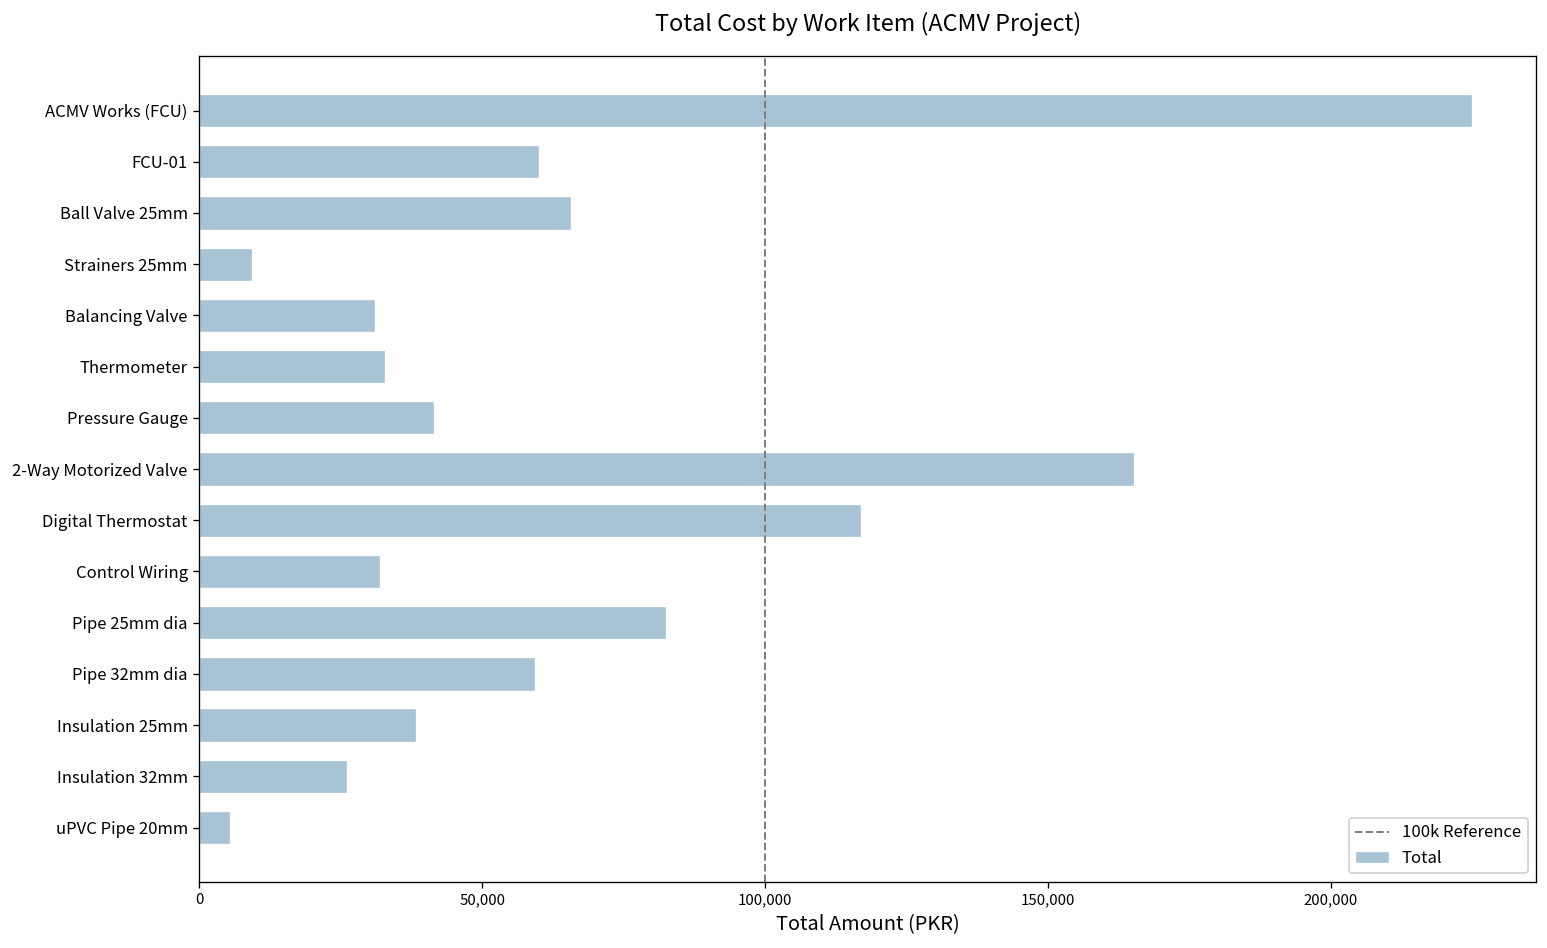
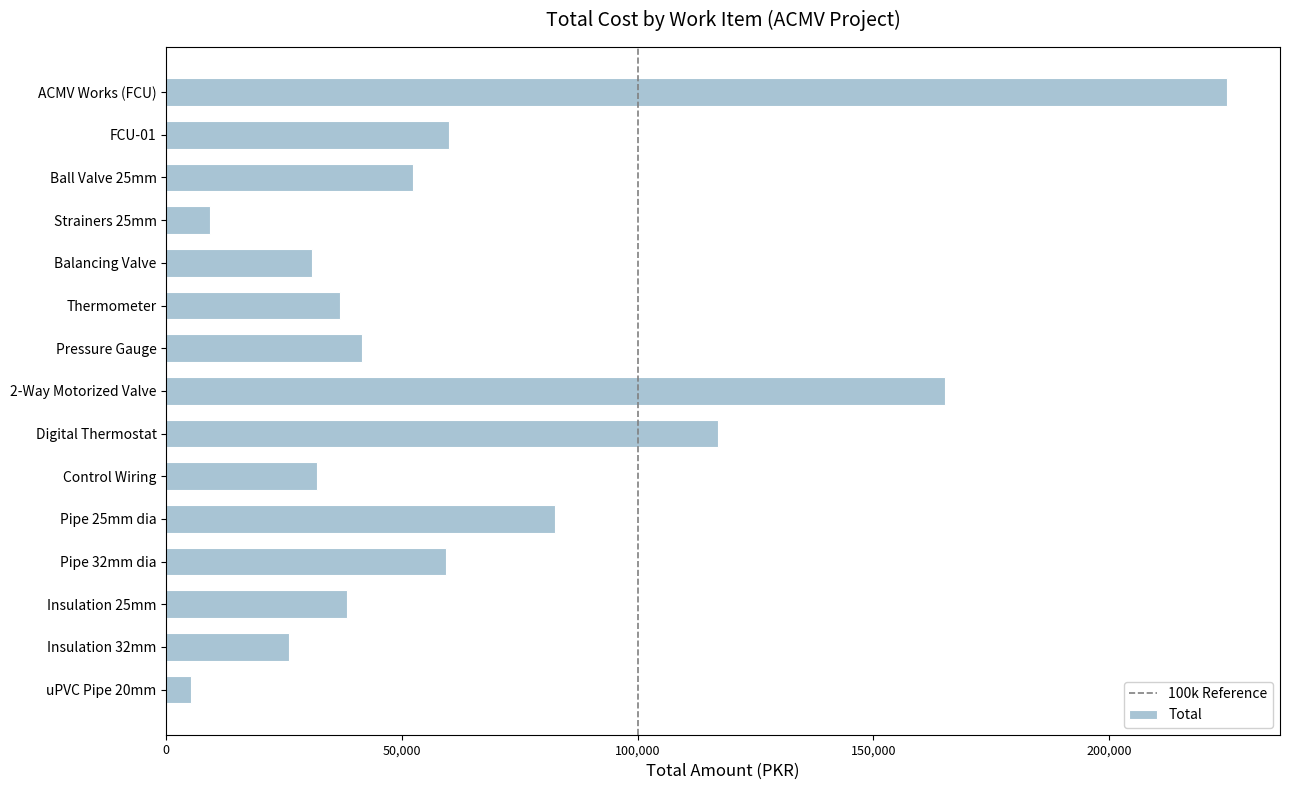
Ball Valve 25mm: 66,000 -> 52,000
Thermometer: 33,000 -> 37,000
